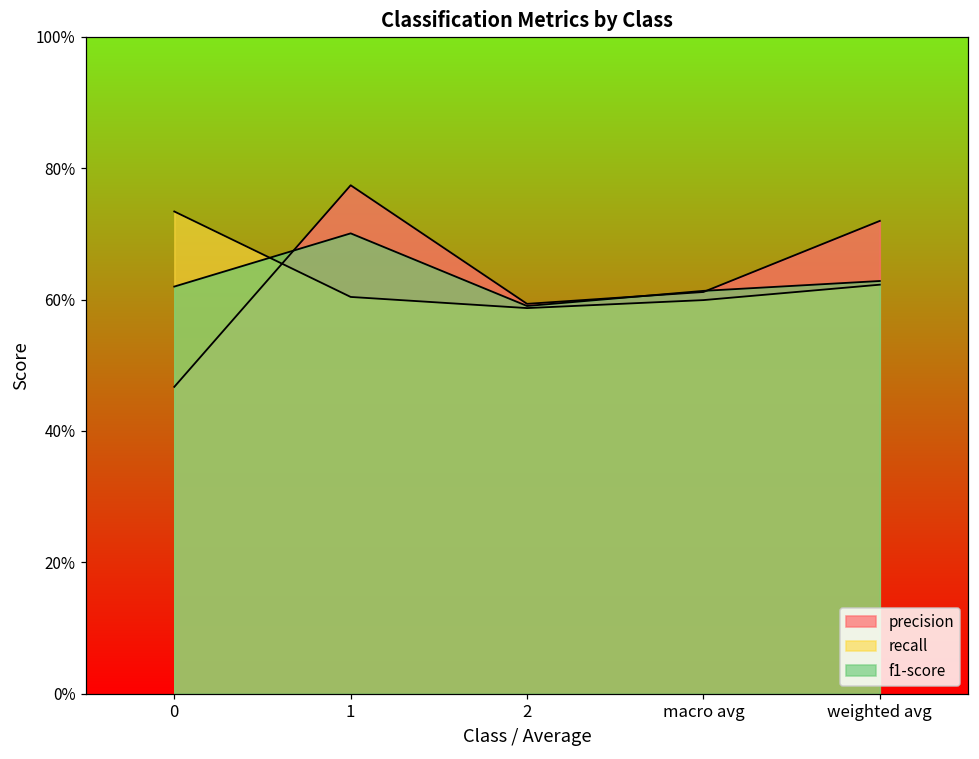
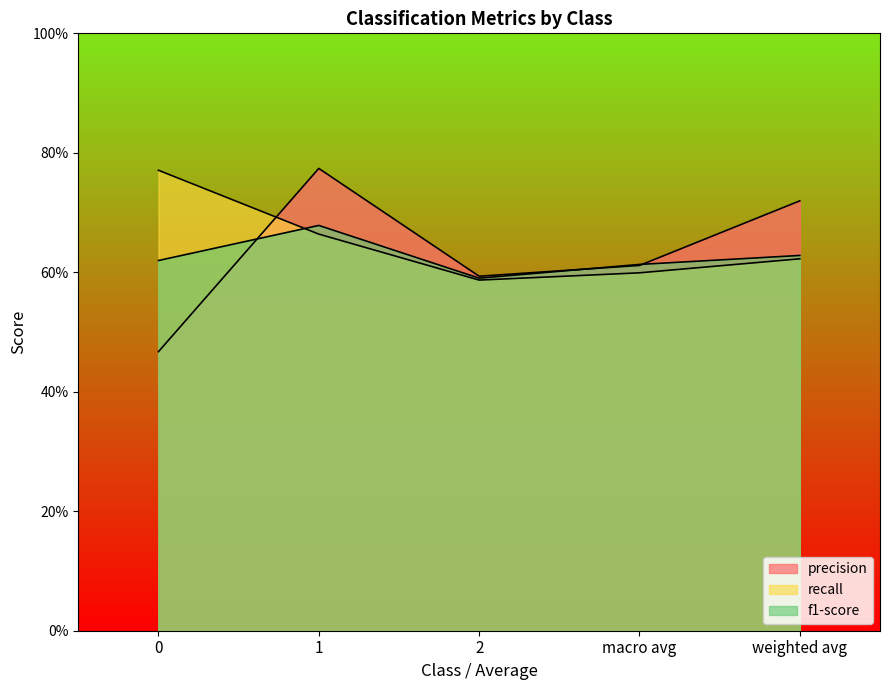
recall, 0: 73% -> 77%
recall, 1: 60% -> 66%
f1-score, 1: 70% -> 68%
